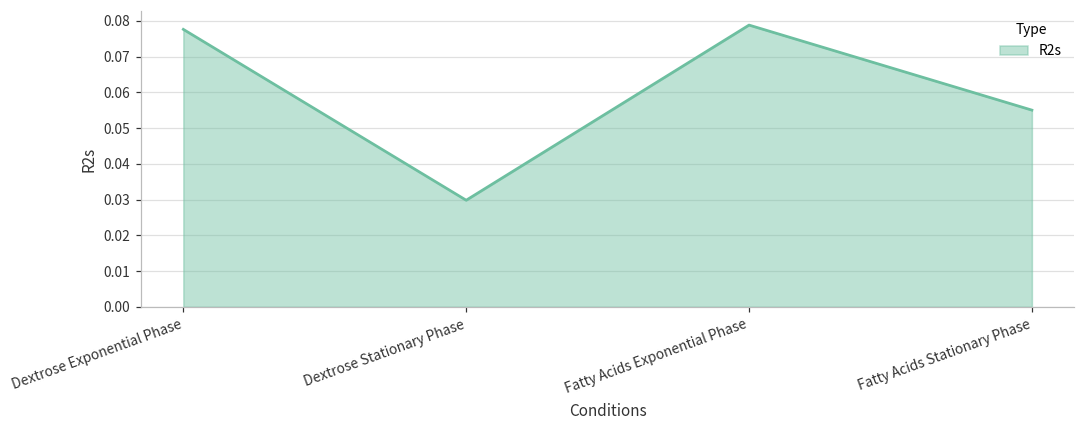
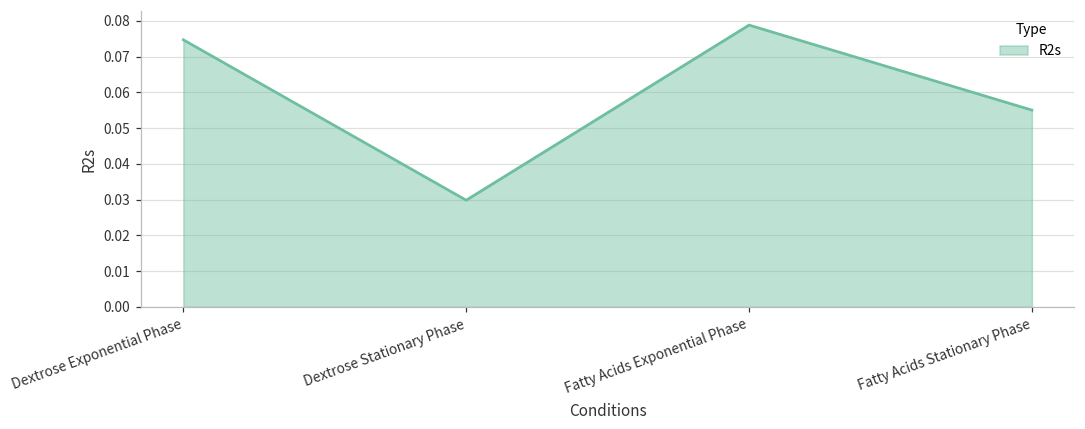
Dextrose Exponential Phase: 0.078 -> 0.075
